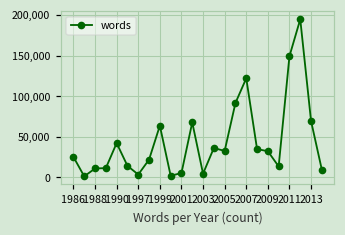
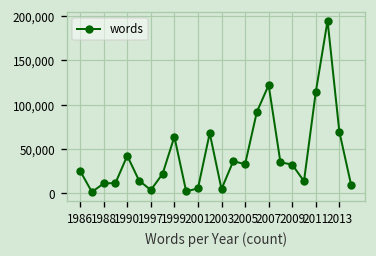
2011: 150,000 -> 110,000
